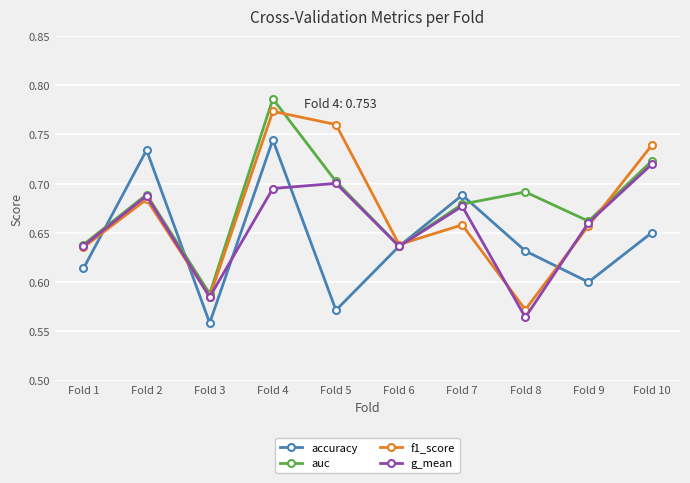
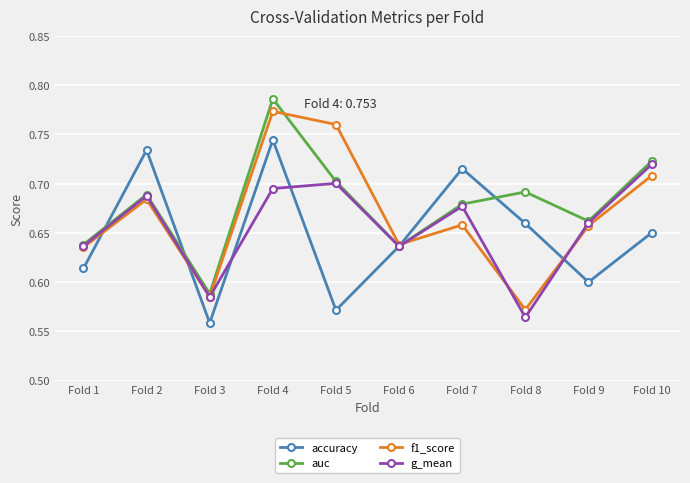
accuracy, Fold 7: 0.69 -> 0.72
accuracy, Fold 8: 0.63 -> 0.66
f1_score, Fold 10: 0.74 -> 0.71
